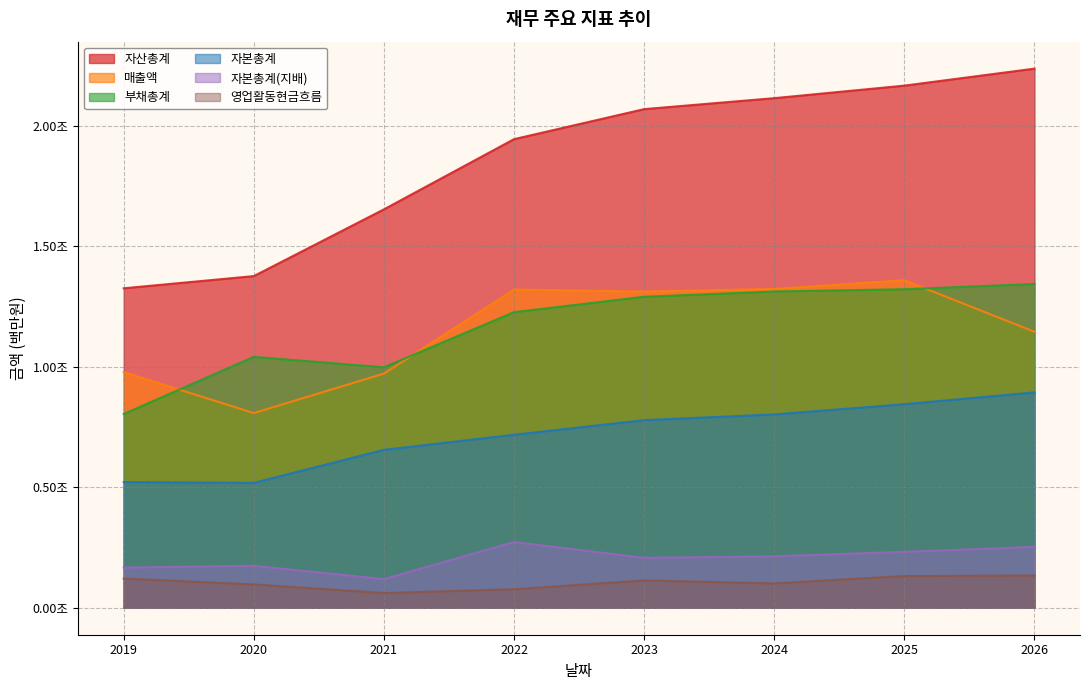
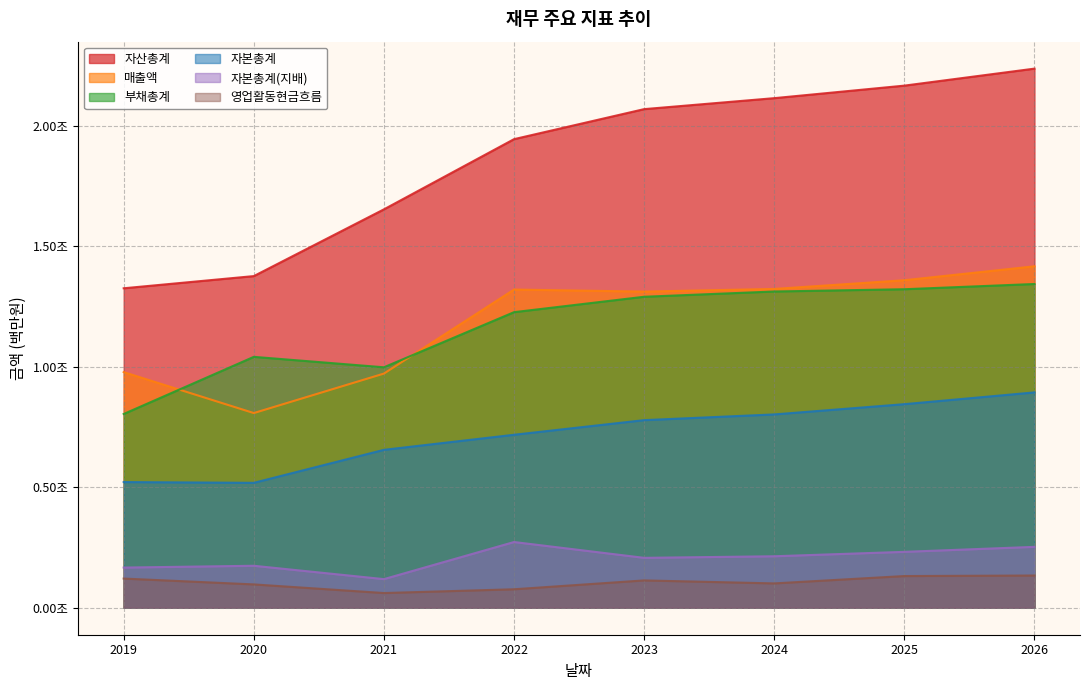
매출액, 2026: 1.15조 -> 1.42조
